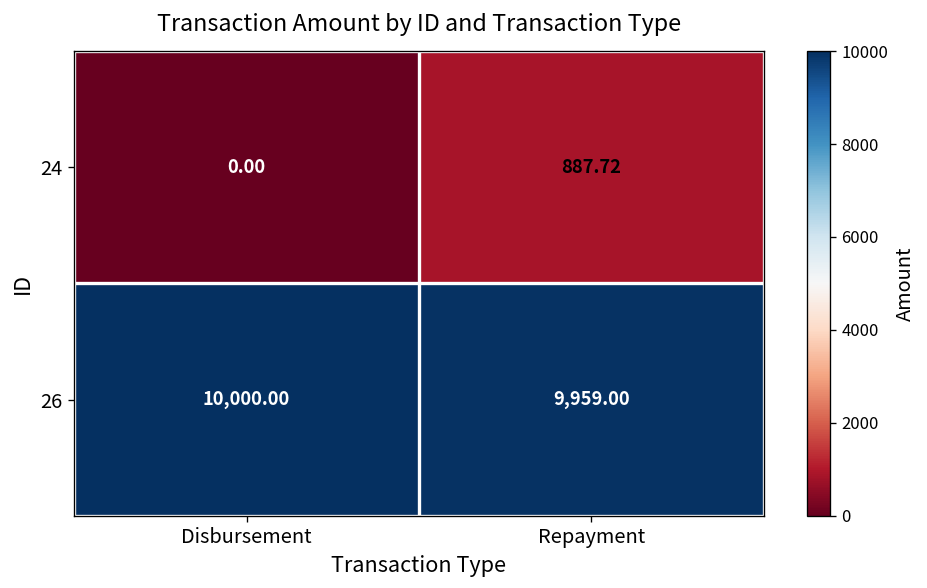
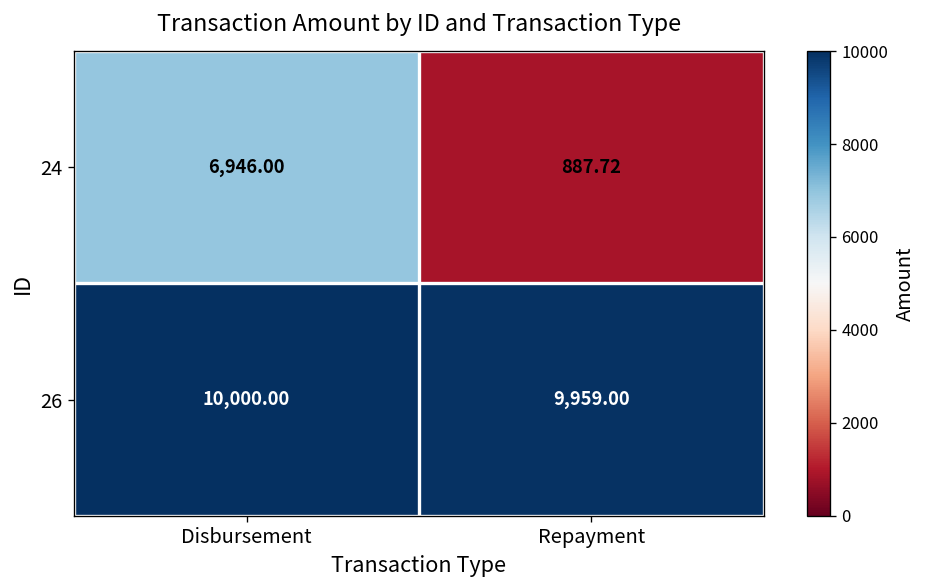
24, Disbursement: 0.00 -> 6,946.00
